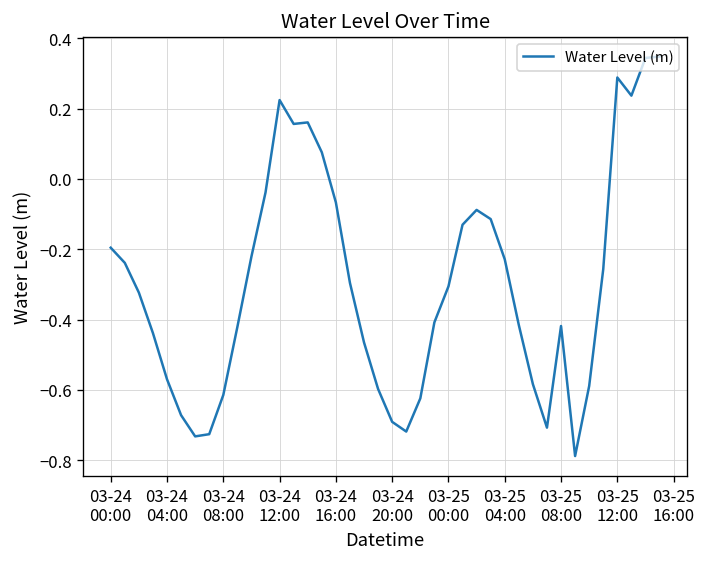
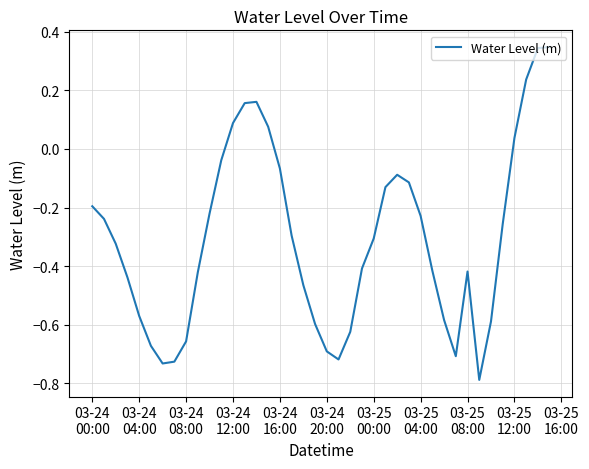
03-24 08:00: -0.61 -> -0.66
03-24 12:00: 0.22 -> 0.09
03-25 12:00: 0.29 -> 0.04
